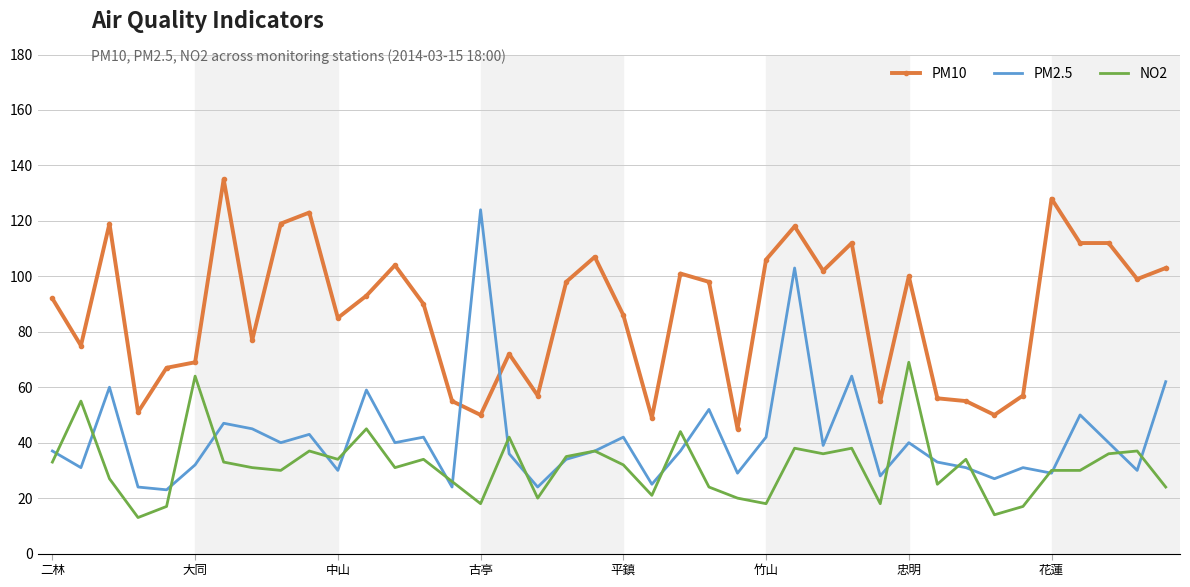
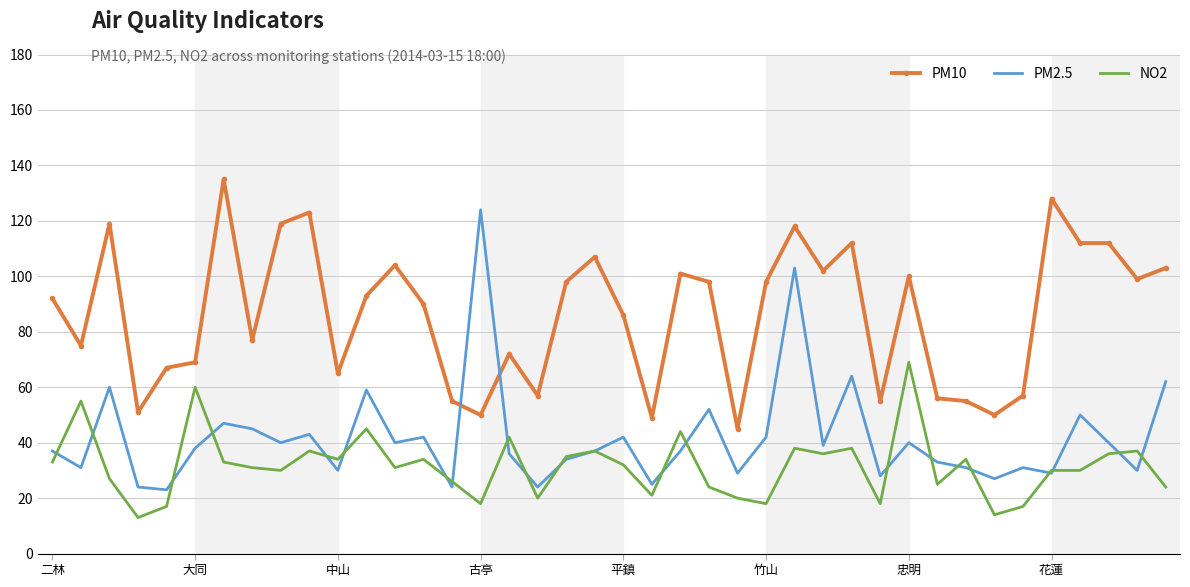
PM2.5, 大同: 32 -> 38
NO2, 大同: 64 -> 60
PM10, 中山: 85 -> 65
PM10, 竹山: 106 -> 98
